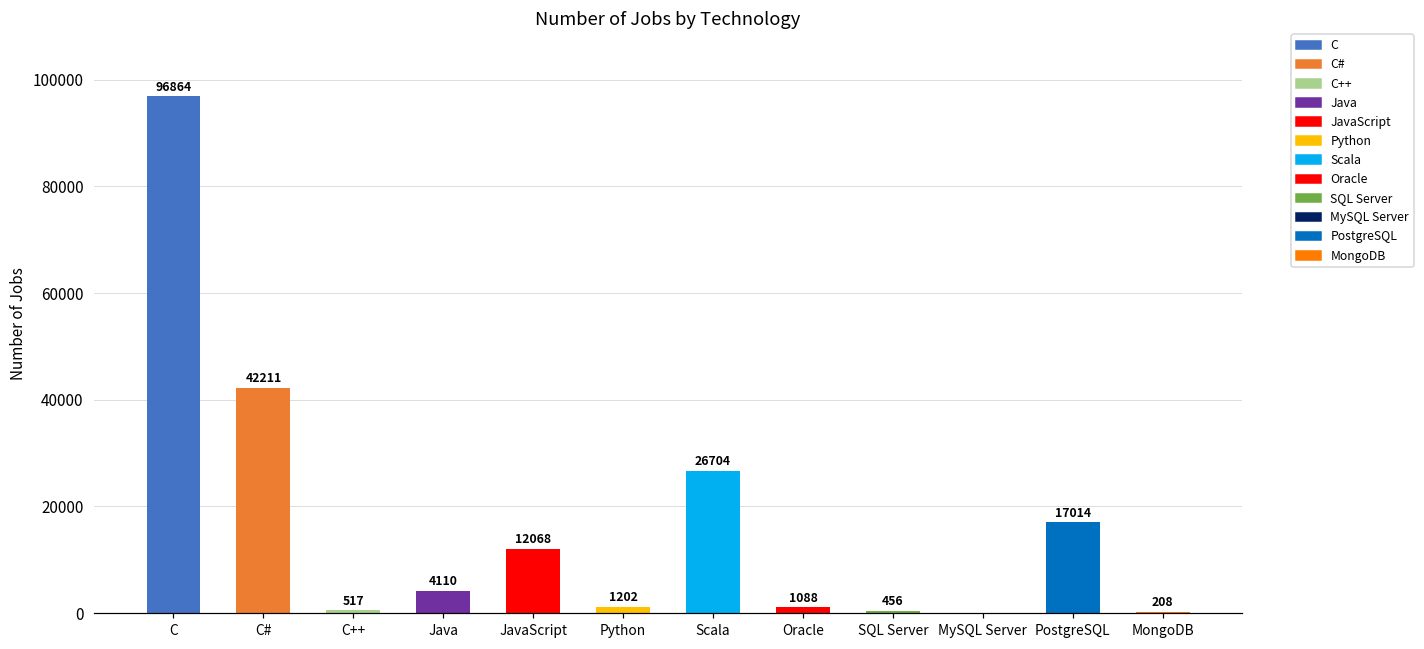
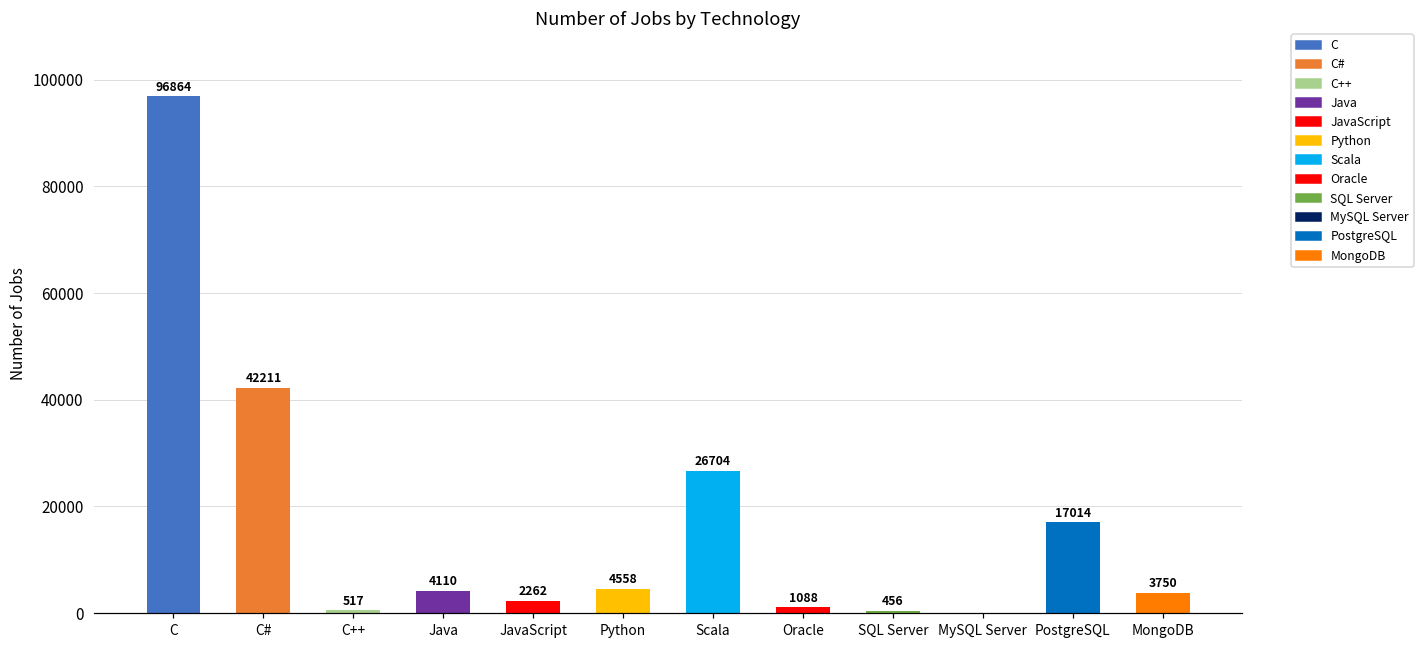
JavaScript: 12068 -> 2262
Python: 1202 -> 4558
MongoDB: 208 -> 3750
